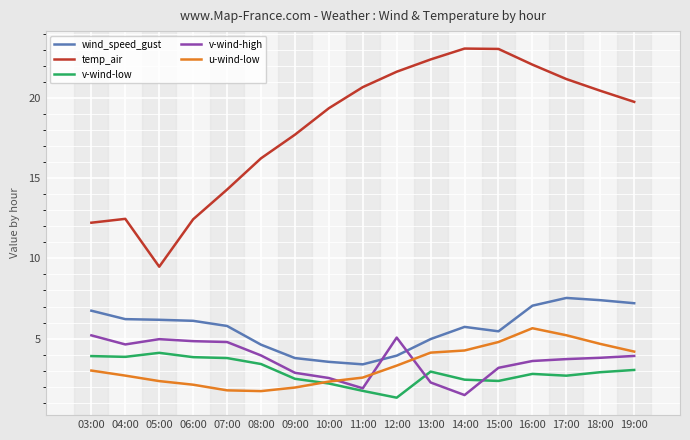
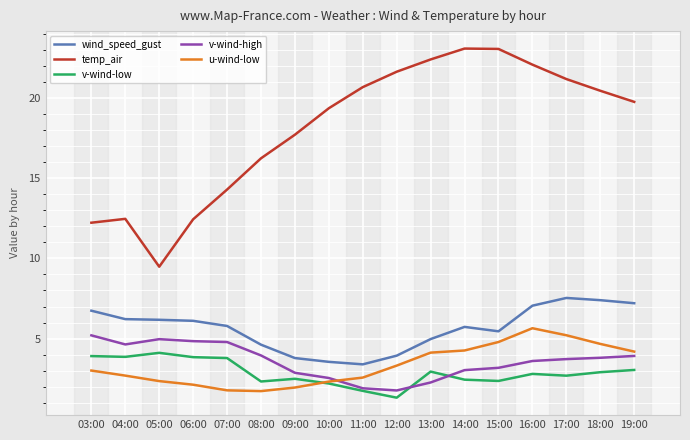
v-wind-low, 08:00: 3.4 -> 2.3
v-wind-high, 12:00: 5.1 -> 1.8
v-wind-high, 14:00: 1.5 -> 3.0
